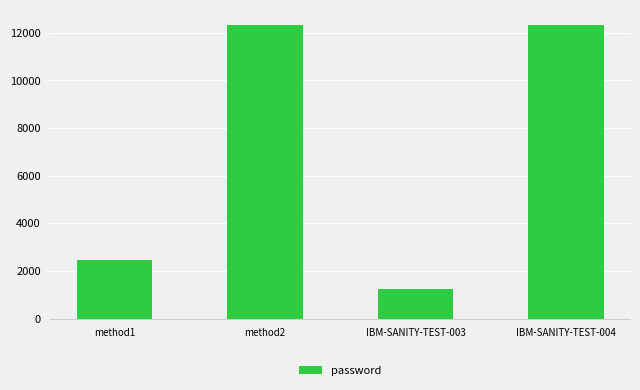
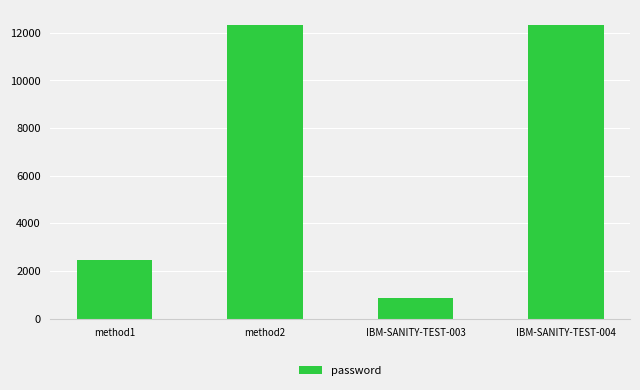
IBM-SANITY-TEST-003: 1200 -> 800
